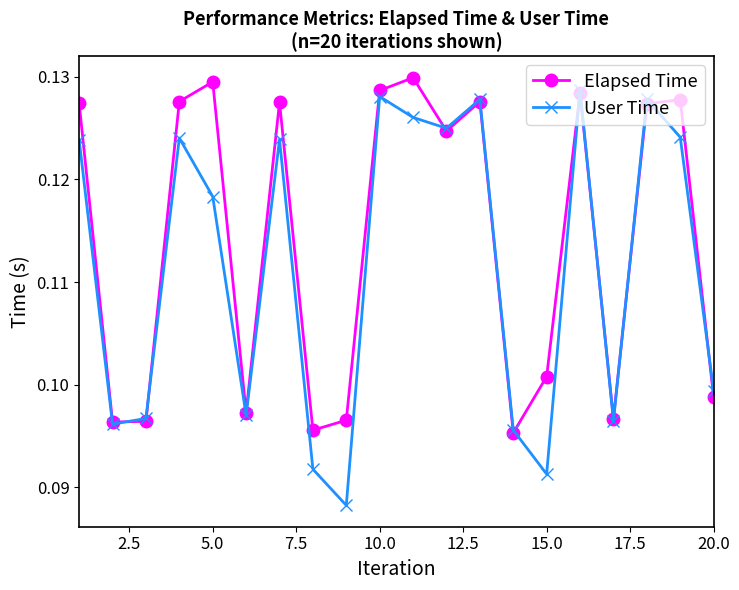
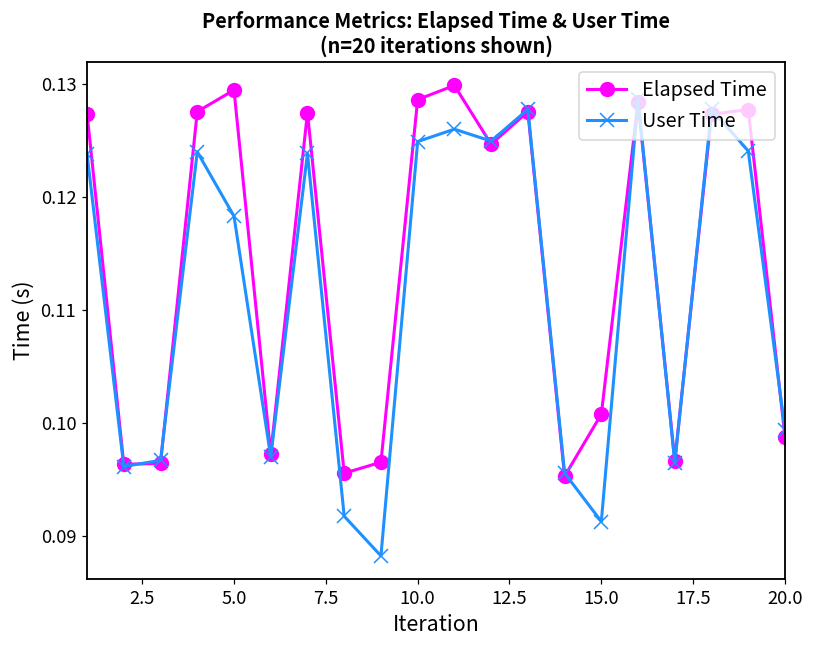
User Time, 10.0: 0.1281 -> 0.1249
